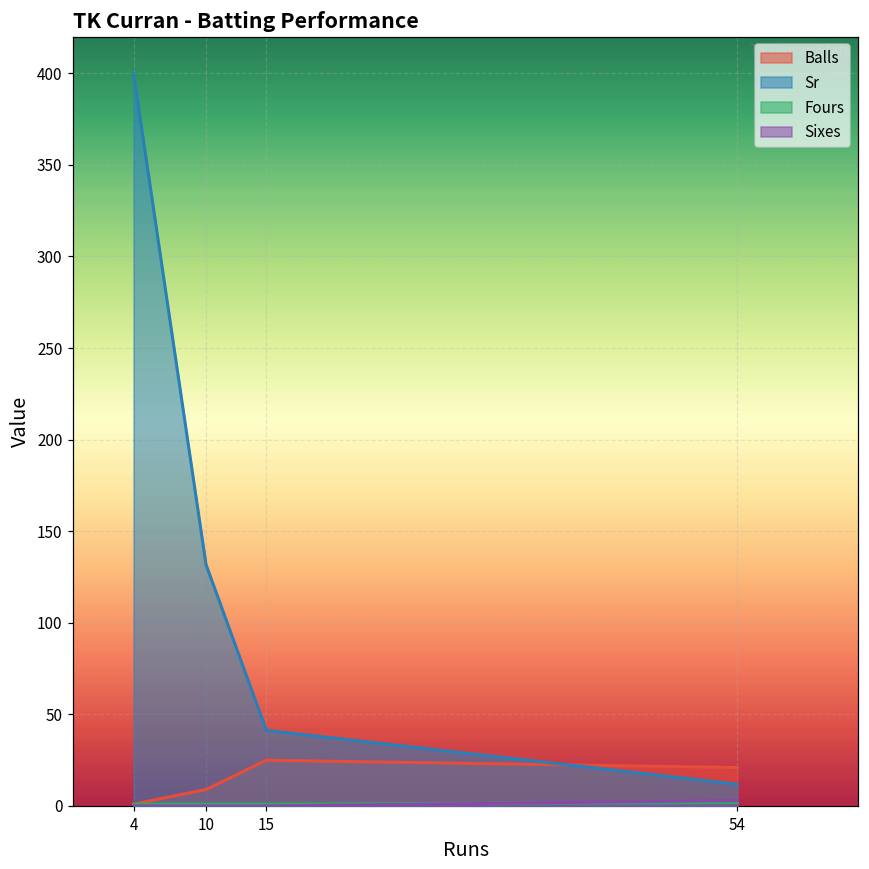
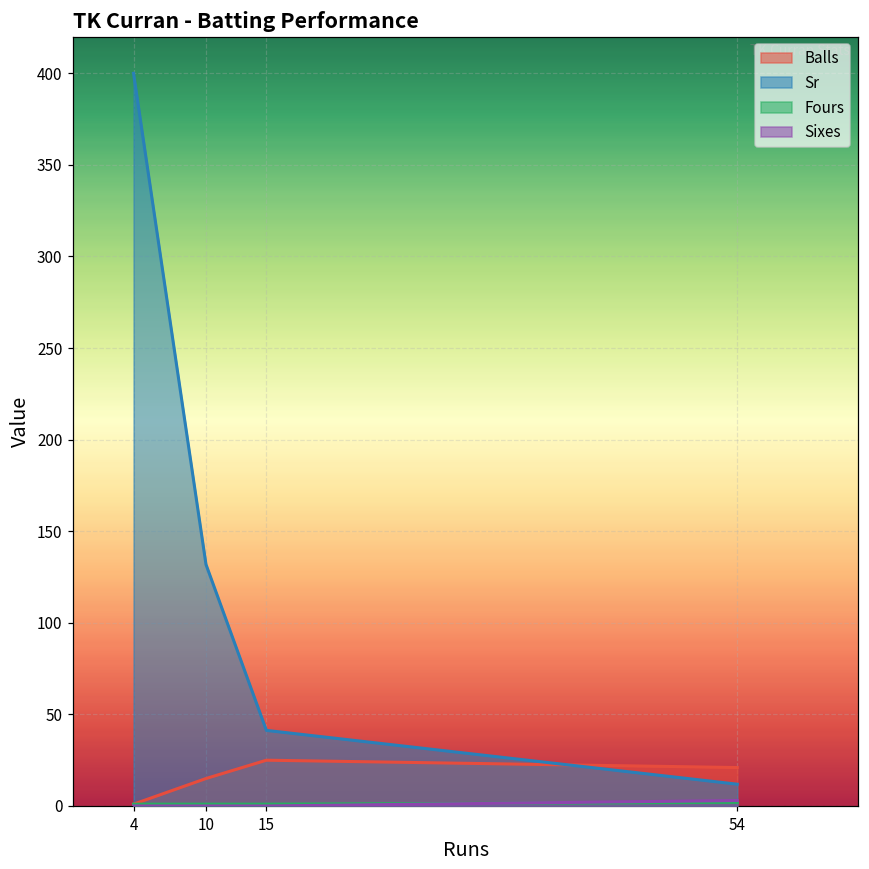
Balls, 10: 9 -> 15
